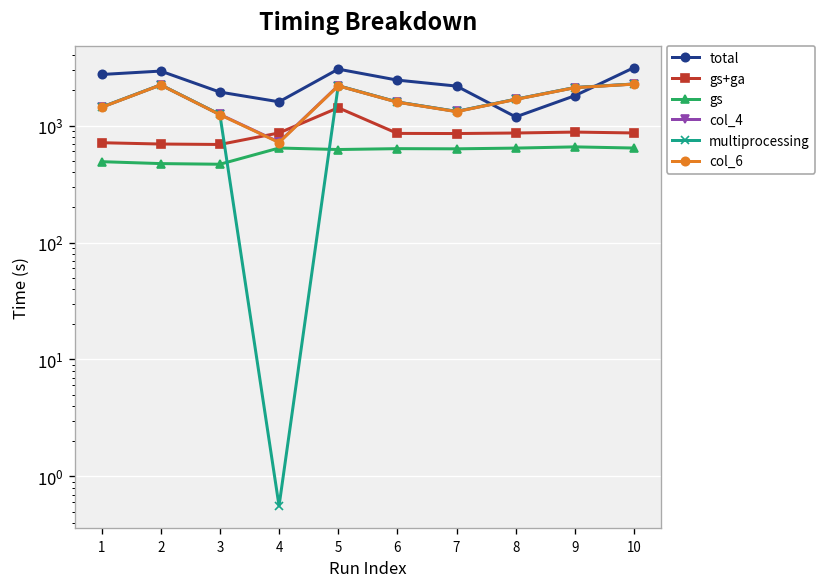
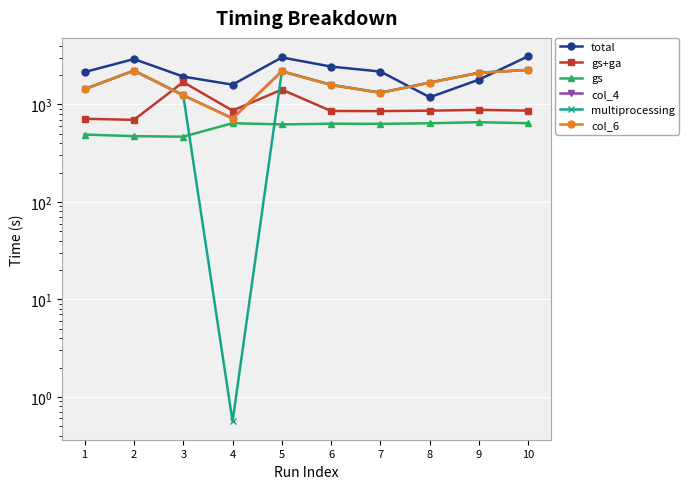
total, 1: 2700 -> 2100
gs+ga, 3: 700 -> 1700
